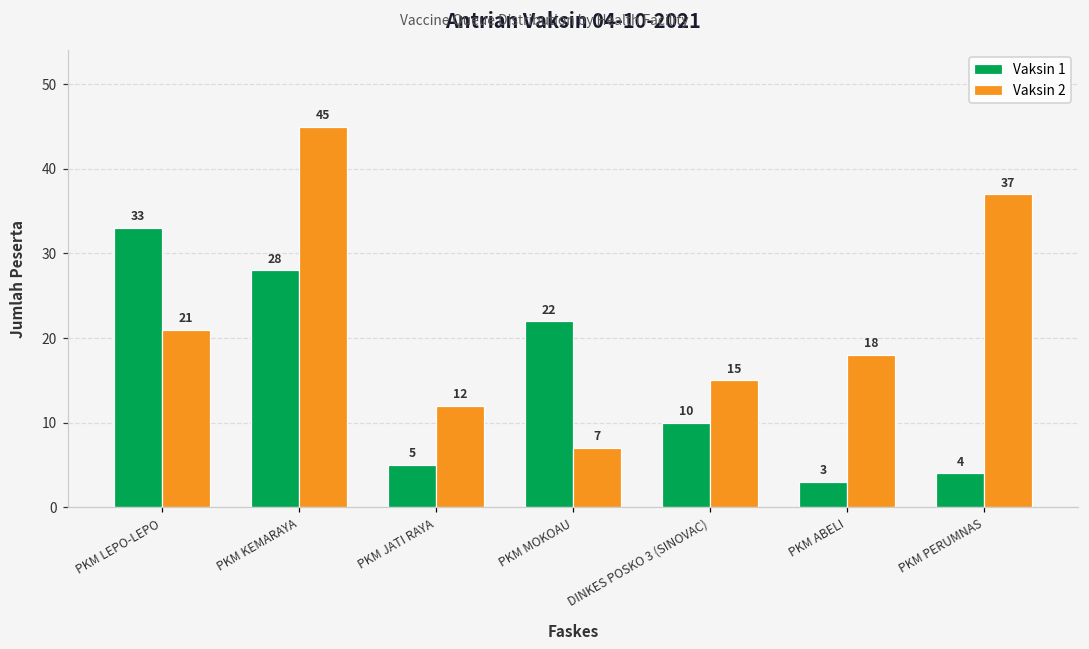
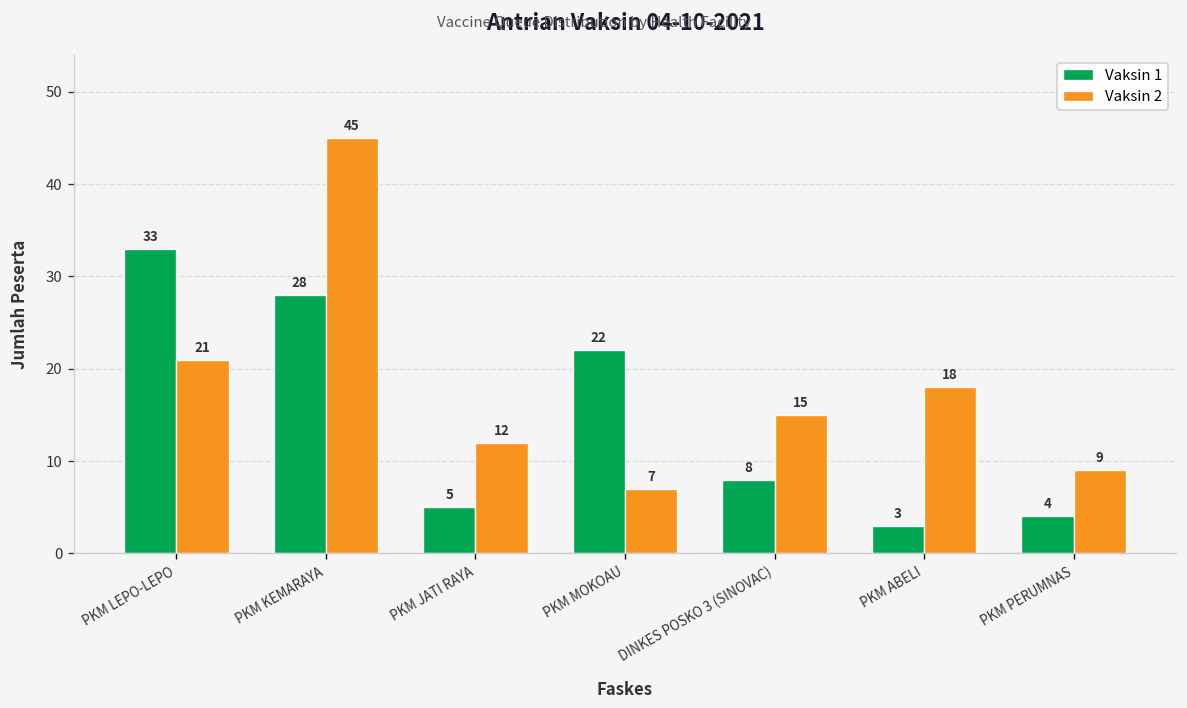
Vaksin 1, DINKES POSKO 3 (SINOVAC): 10 -> 8
Vaksin 2, PKM PERUMNAS: 37 -> 9
